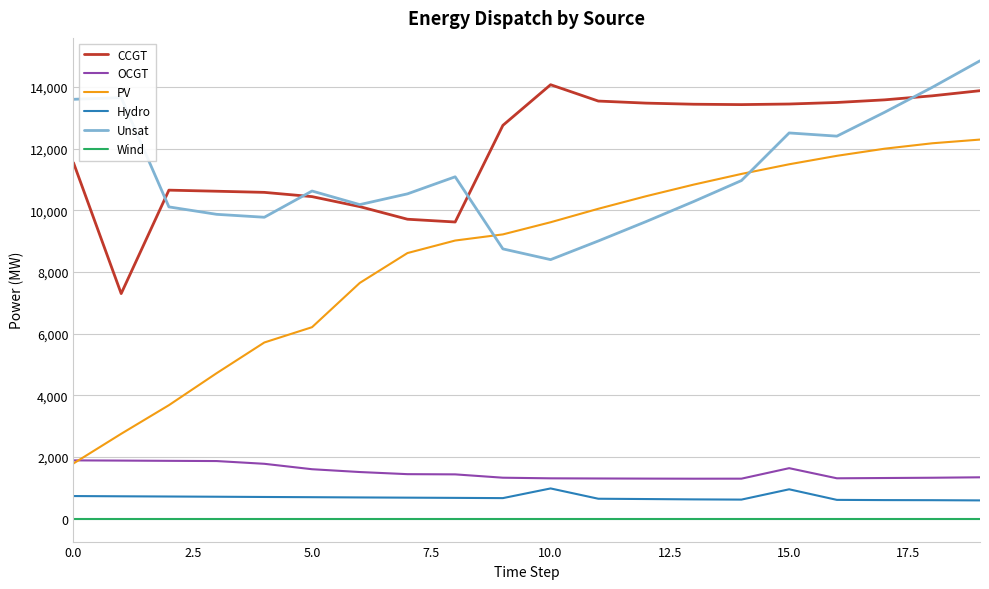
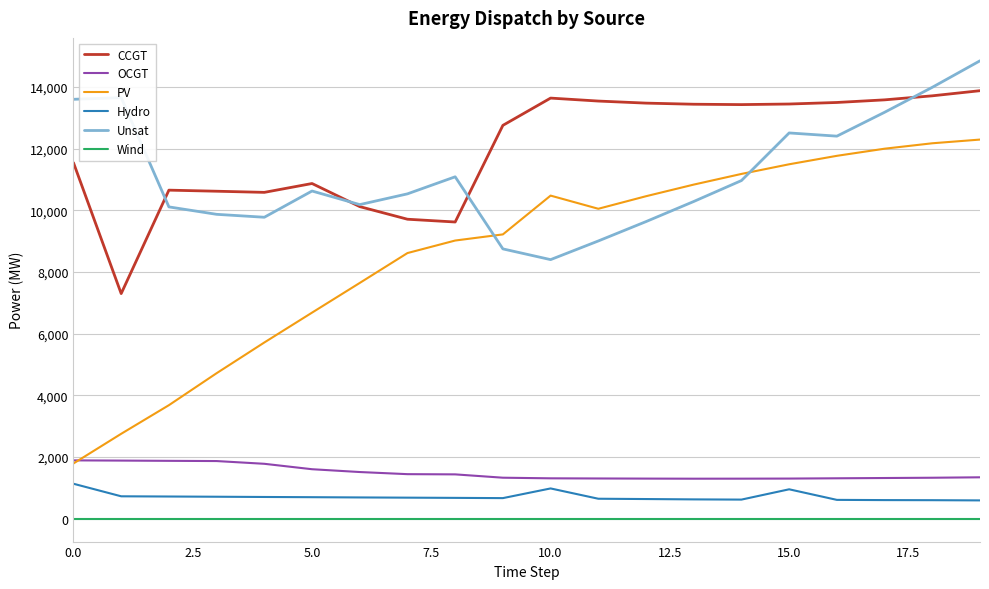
Hydro, 0.0: 700 -> 1,100
CCGT, 5.0: 10,400 -> 10,900
PV, 5.0: 6,200 -> 6,700
CCGT, 10.0: 14,100 -> 13,600
PV, 10.0: 9,600 -> 10,500
OCGT, 15.0: 1,600 -> 1,300
